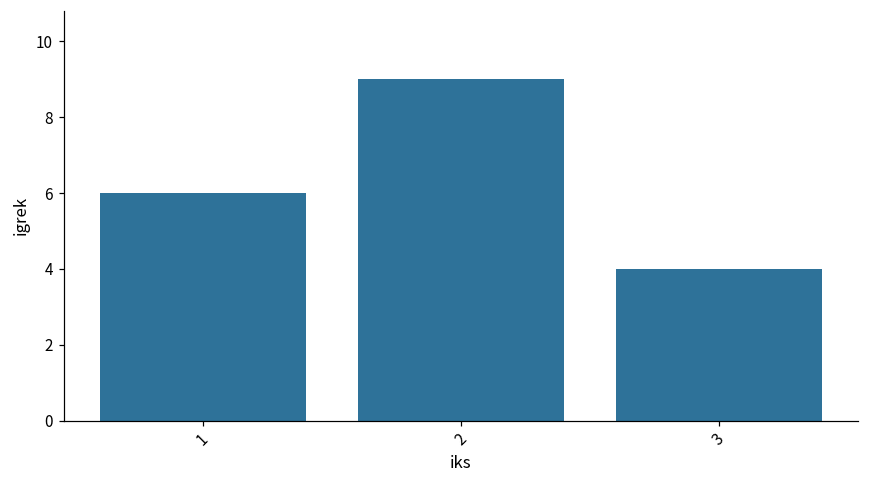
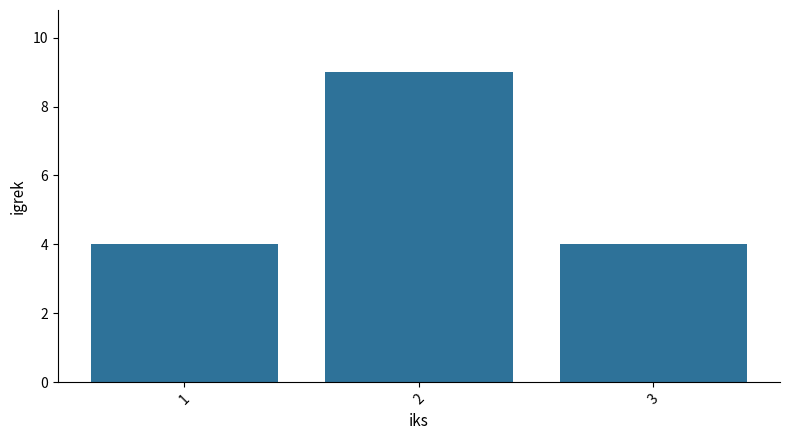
1: 6 -> 4
